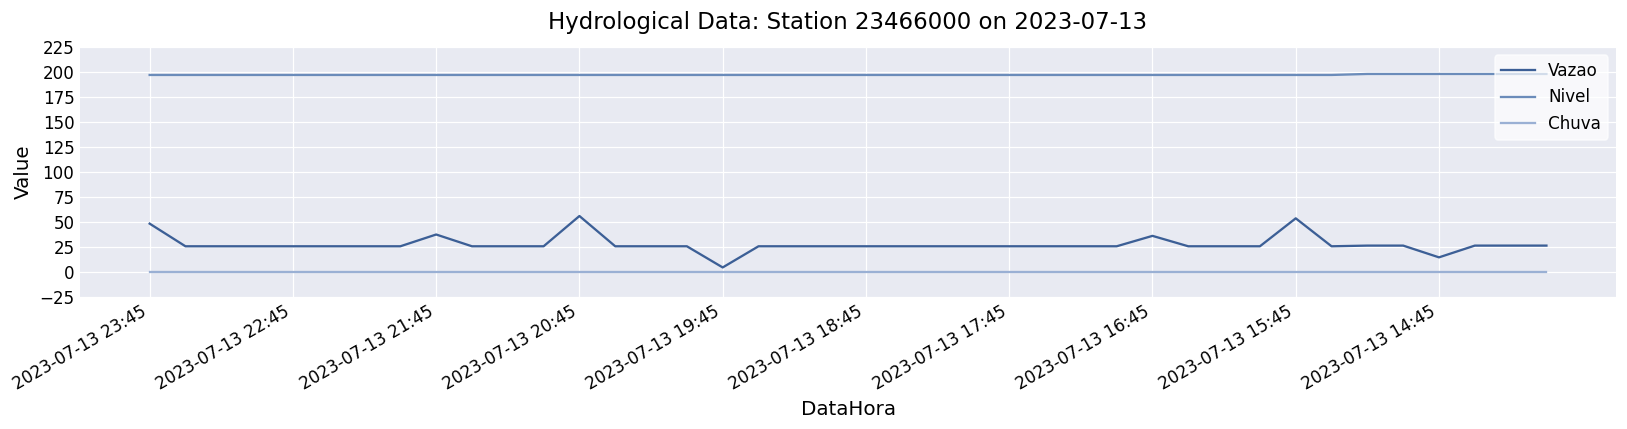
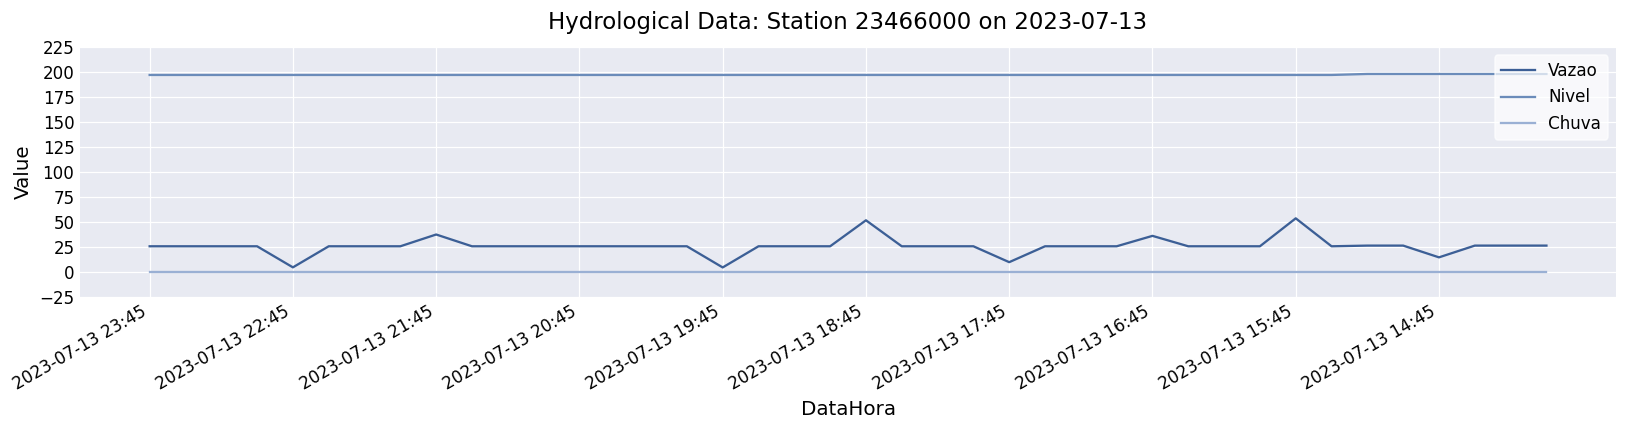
Vazao, 2023-07-13 23:45: 50 -> 30
Vazao, 2023-07-13 22:45: 30 -> 0
Vazao, 2023-07-13 20:45: 60 -> 30
Vazao, 2023-07-13 18:45: 30 -> 50
Vazao, 2023-07-13 17:45: 30 -> 10
